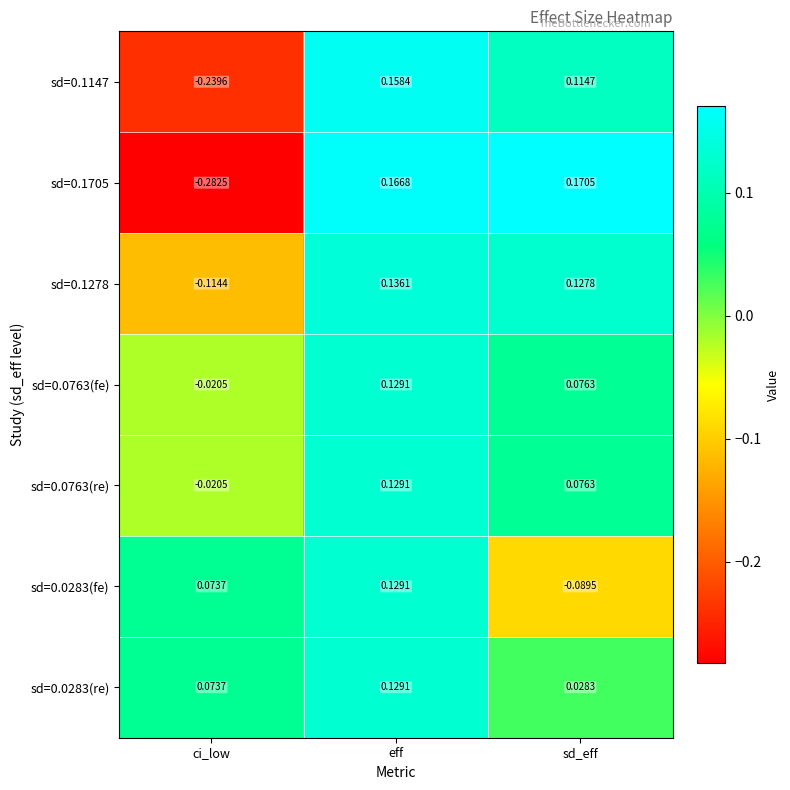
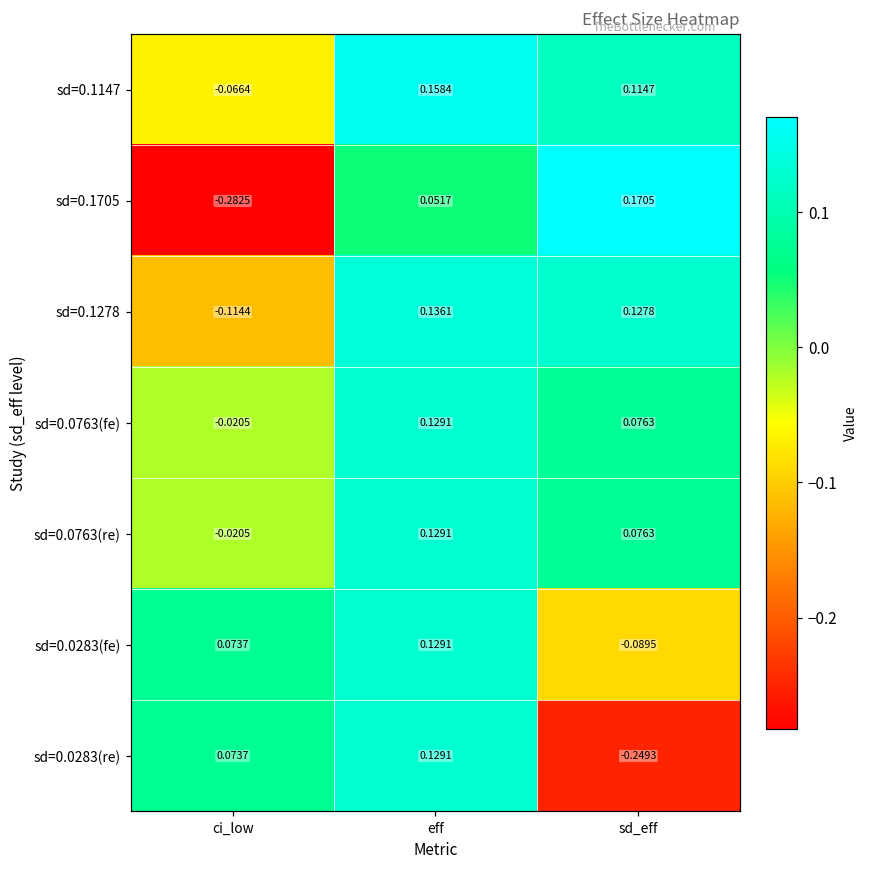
sd=0.1147, ci_low: -0.2396 -> -0.0664
sd=0.1705, eff: 0.1668 -> 0.0517
sd=0.0283(re), sd_eff: 0.0283 -> -0.2493
